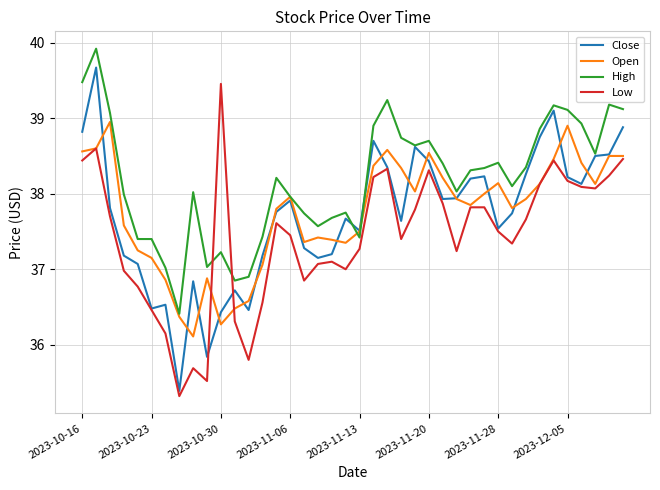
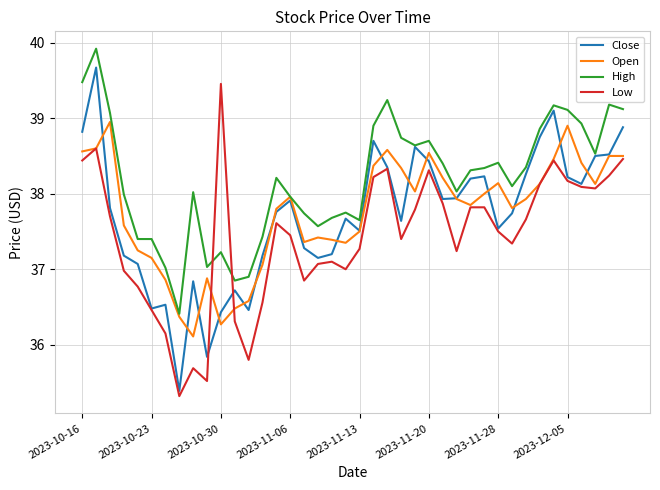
High, 2023-11-13: 37.4 -> 37.7
